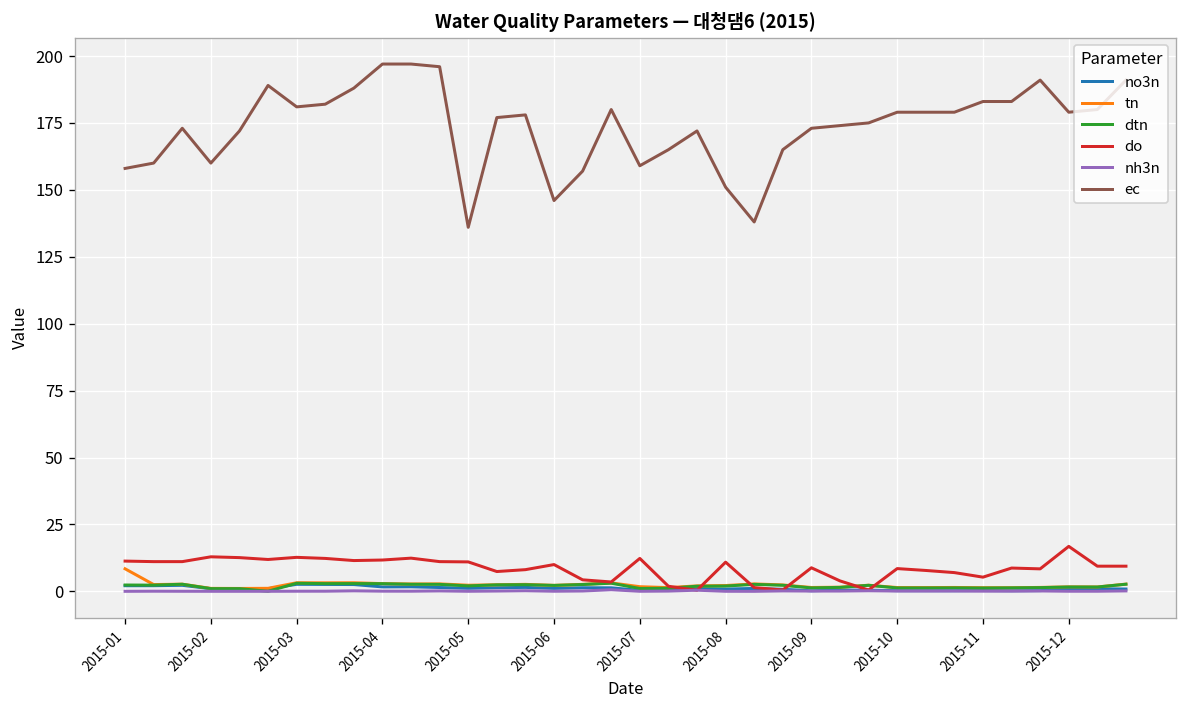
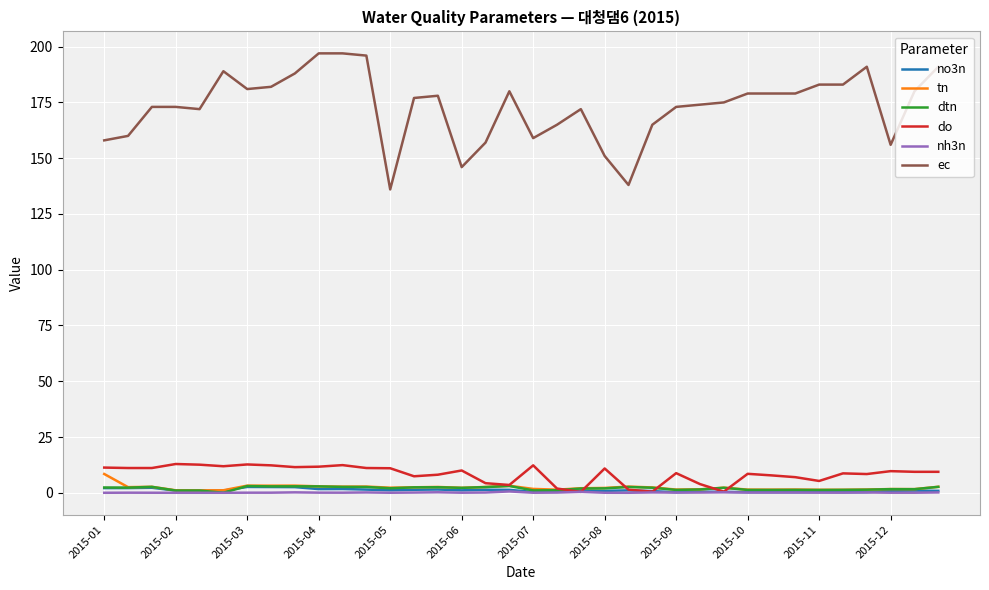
ec, 2015-02: 160 -> 173
do, 2015-12: 17 -> 10
ec, 2015-12: 179 -> 156
